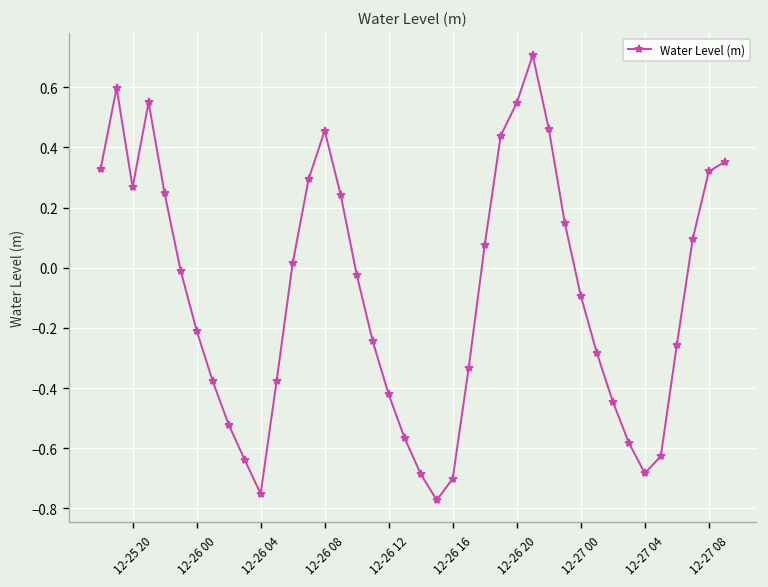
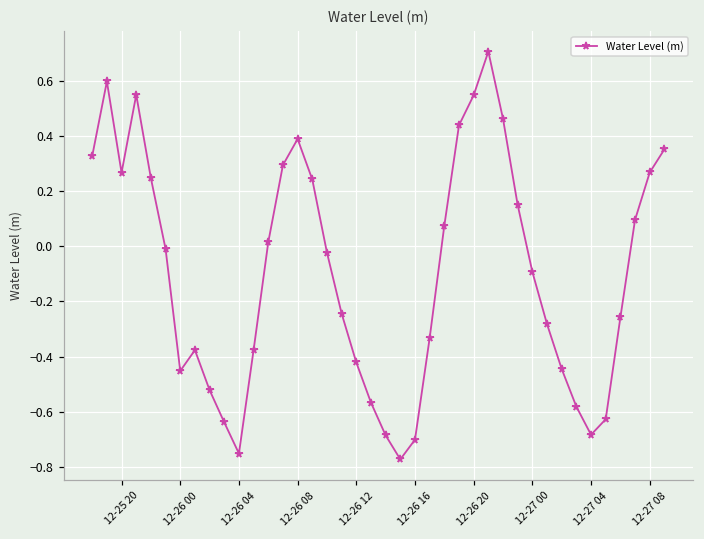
12-26 00: -0.21 -> -0.45
12-26 08: 0.46 -> 0.39
12-27 08: 0.32 -> 0.27
